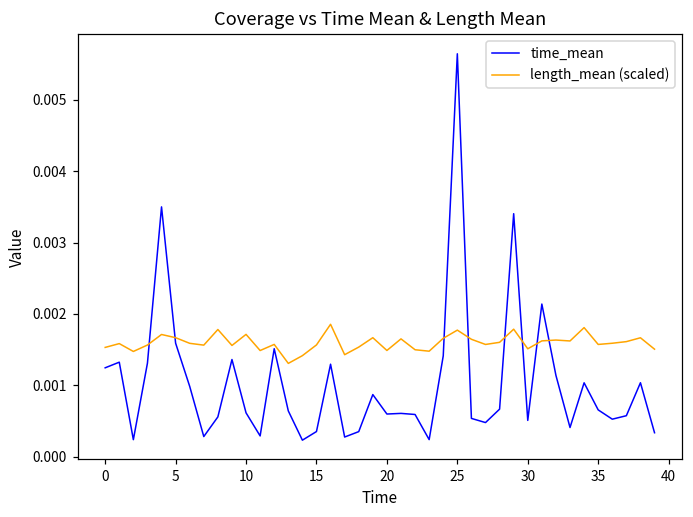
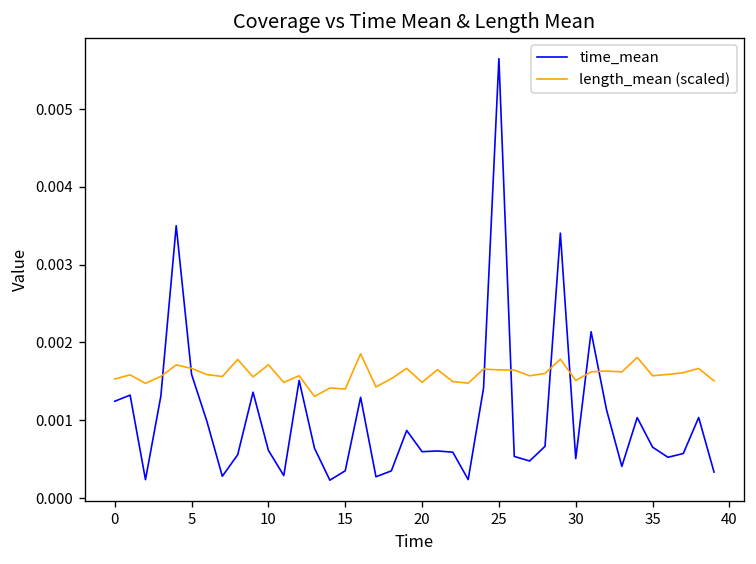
length_mean (scaled), 15: 0.0016 -> 0.0014
length_mean (scaled), 25: 0.0018 -> 0.0016
